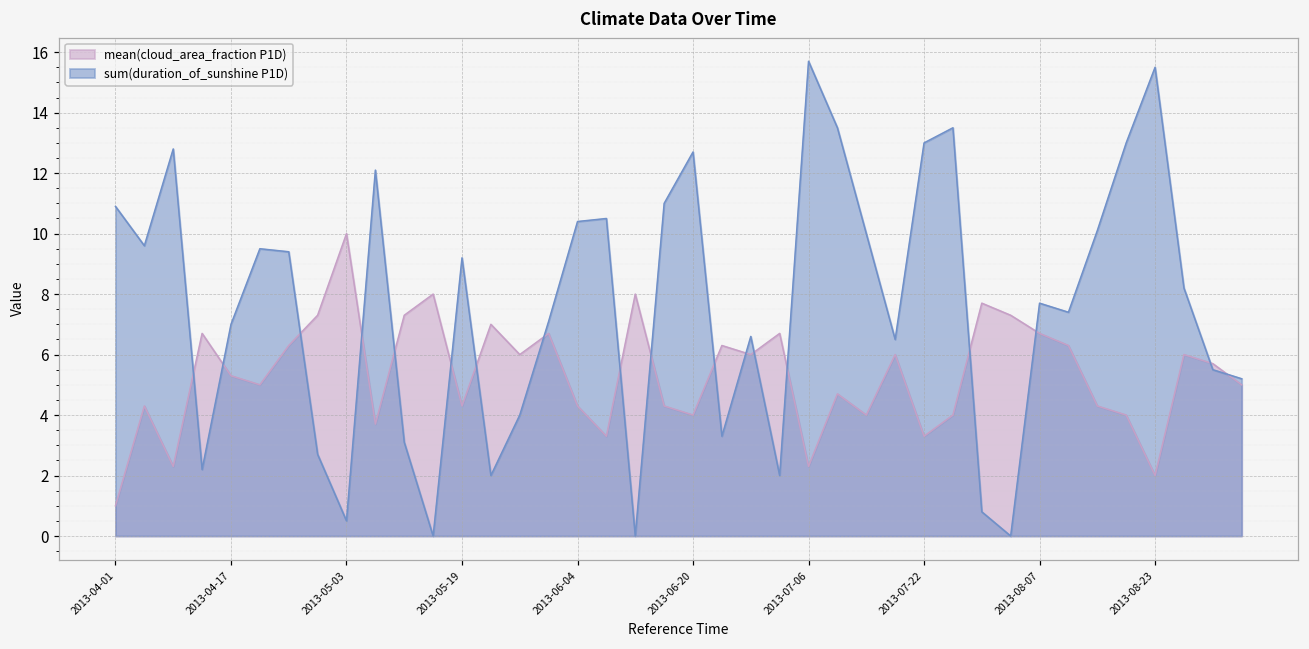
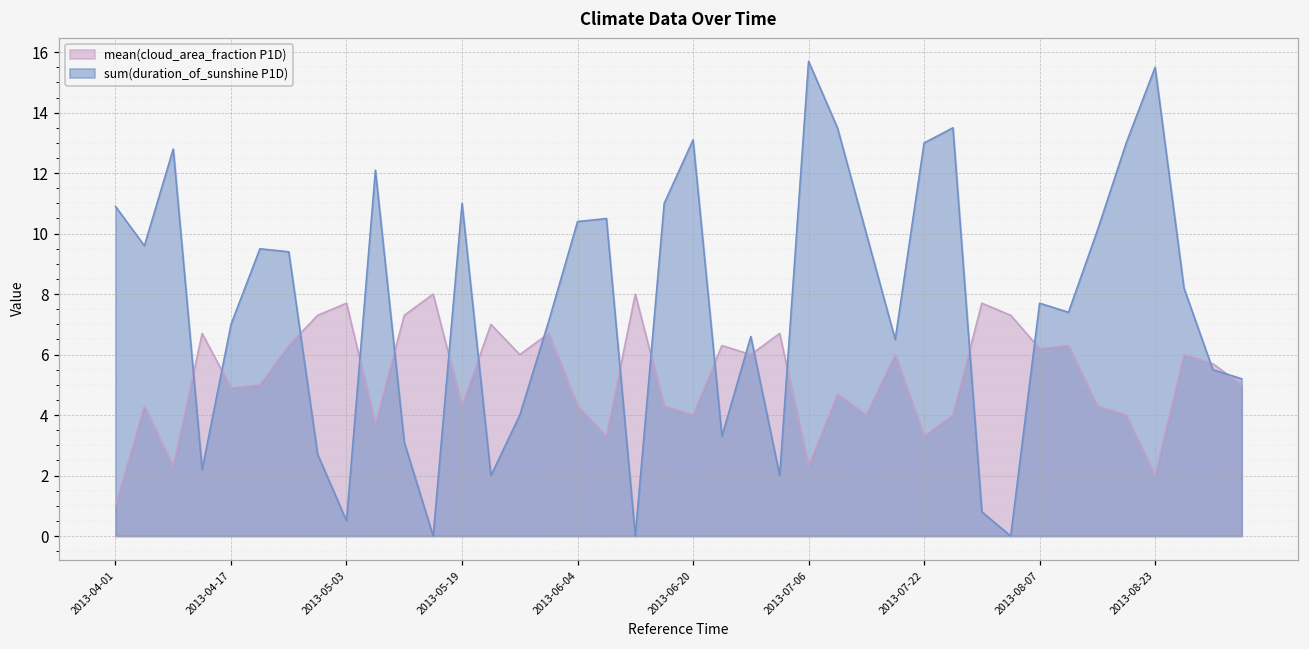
mean(cloud_area_fraction P1D), 2013-04-17: 5.3 -> 4.9
mean(cloud_area_fraction P1D), 2013-05-03: 10.0 -> 7.7
sum(duration_of_sunshine P1D), 2013-05-19: 9.2 -> 11.0
sum(duration_of_sunshine P1D), 2013-06-20: 12.7 -> 13.1
mean(cloud_area_fraction P1D), 2013-08-07: 6.7 -> 6.2
